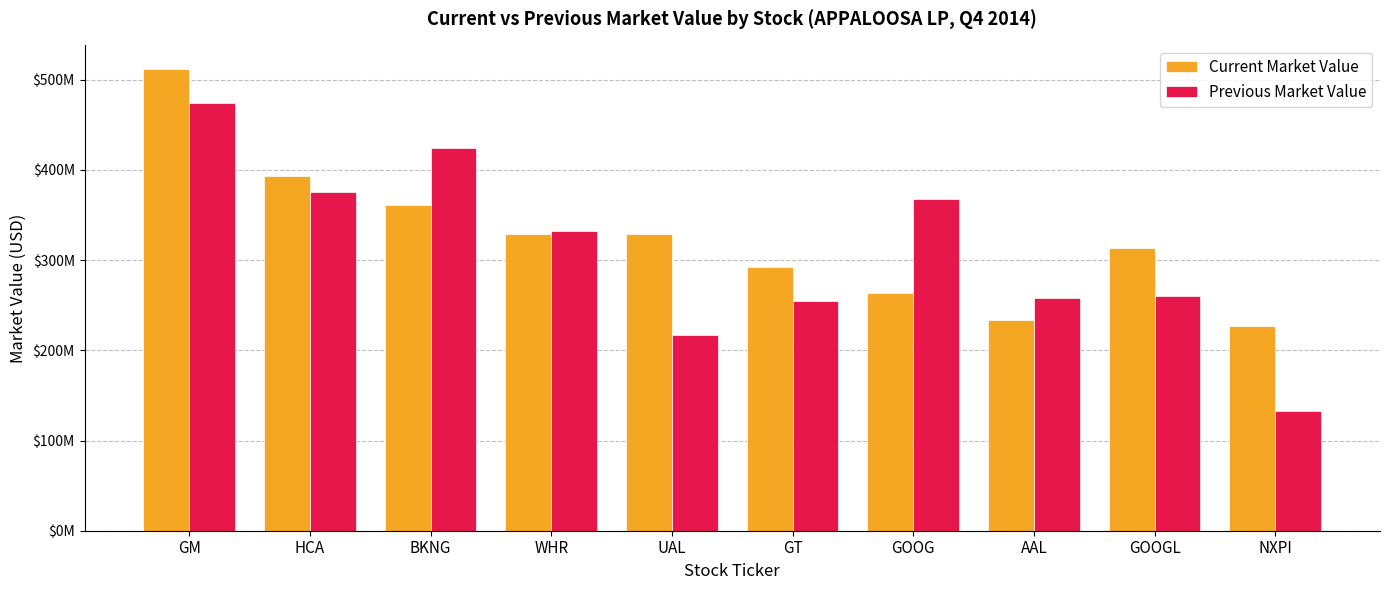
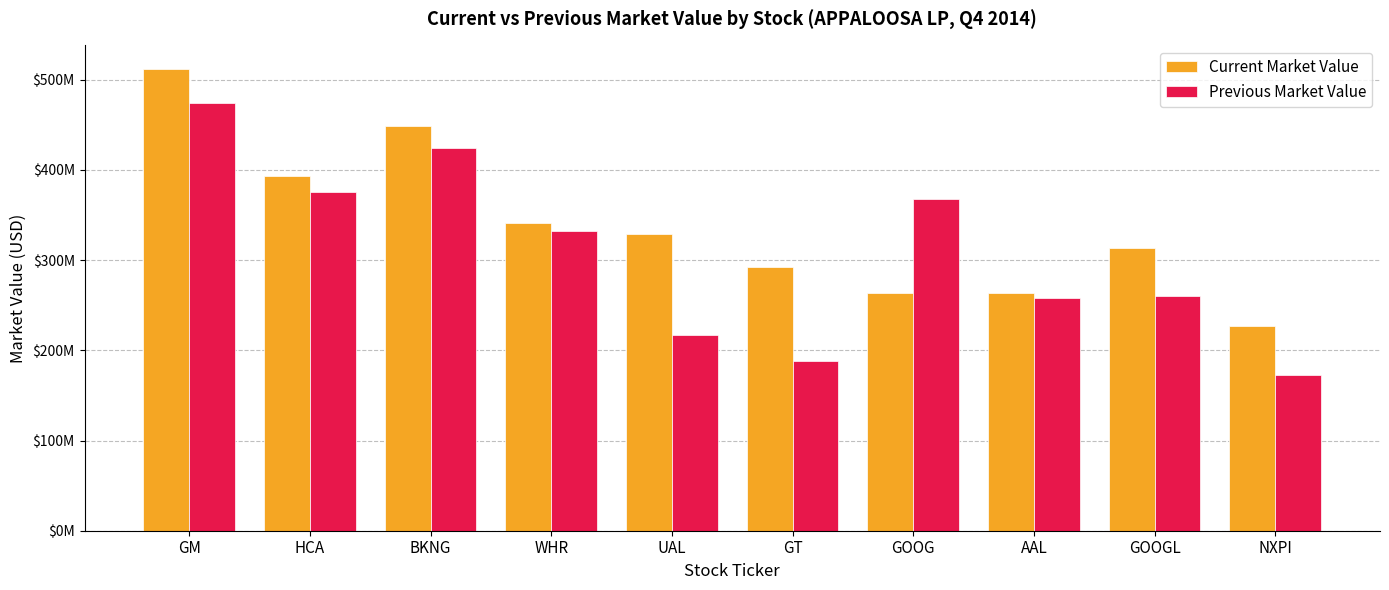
Current Market Value, BKNG: $360000000 -> $450000000
Current Market Value, WHR: $330000000 -> $340000000
Previous Market Value, GT: $250000000 -> $190000000
Current Market Value, AAL: $230000000 -> $260000000
Previous Market Value, NXPI: $130000000 -> $170000000
